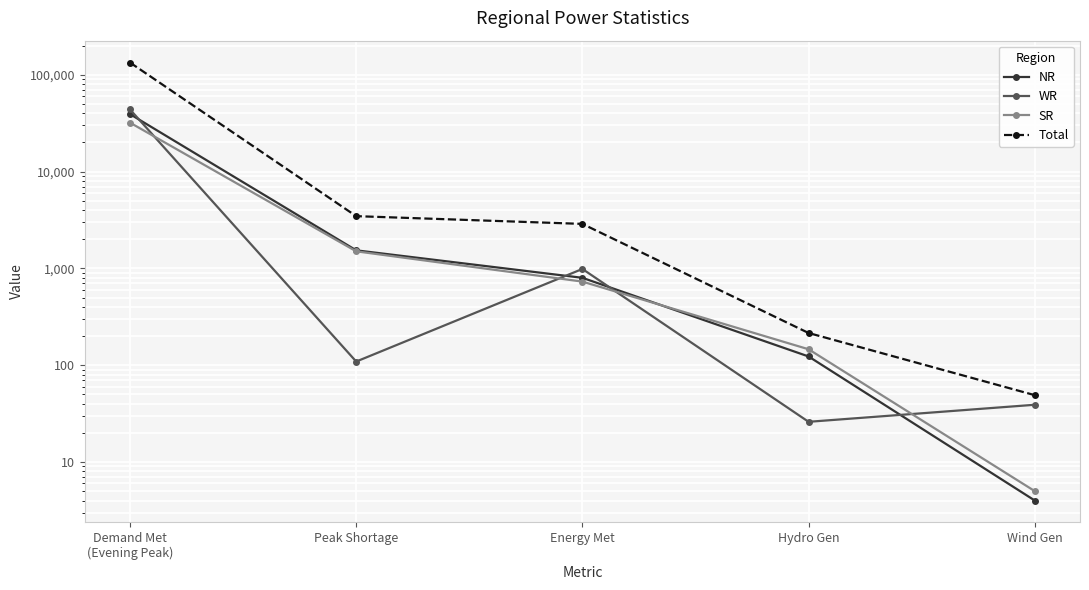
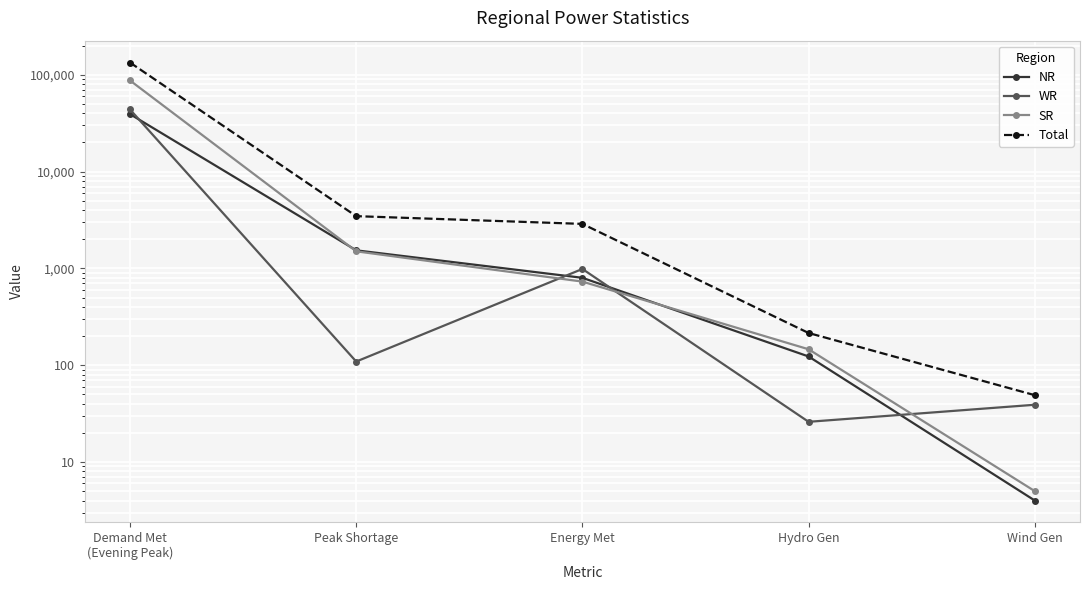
SR, Demand Met (Evening Peak): 32,000 -> 90,000
